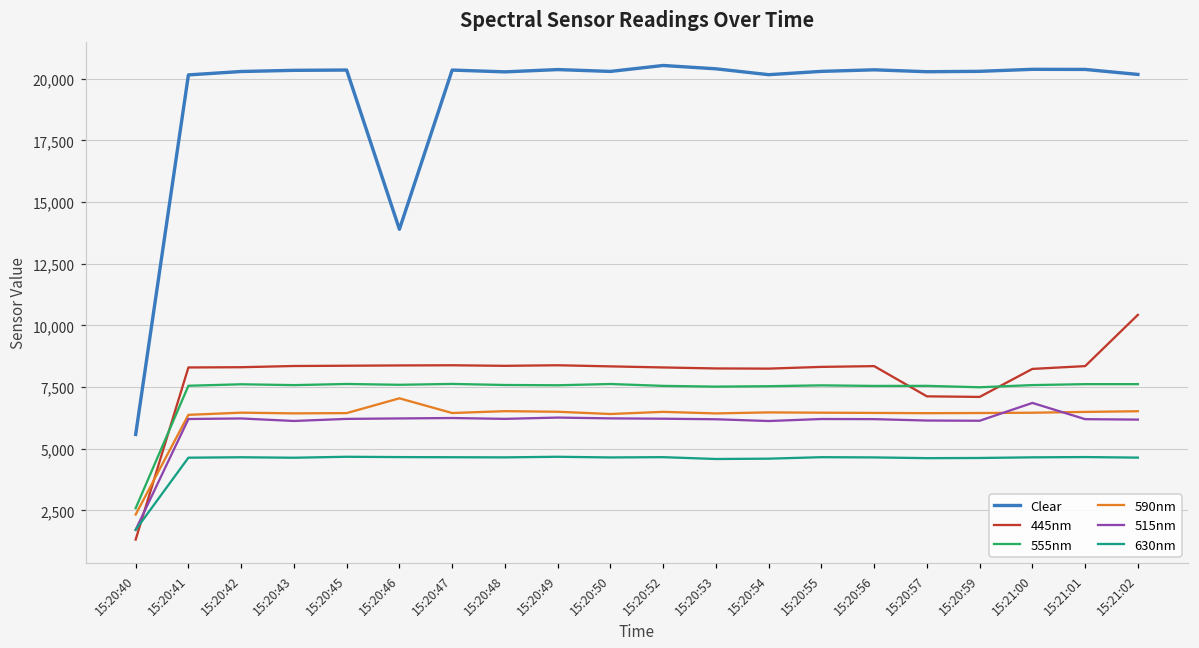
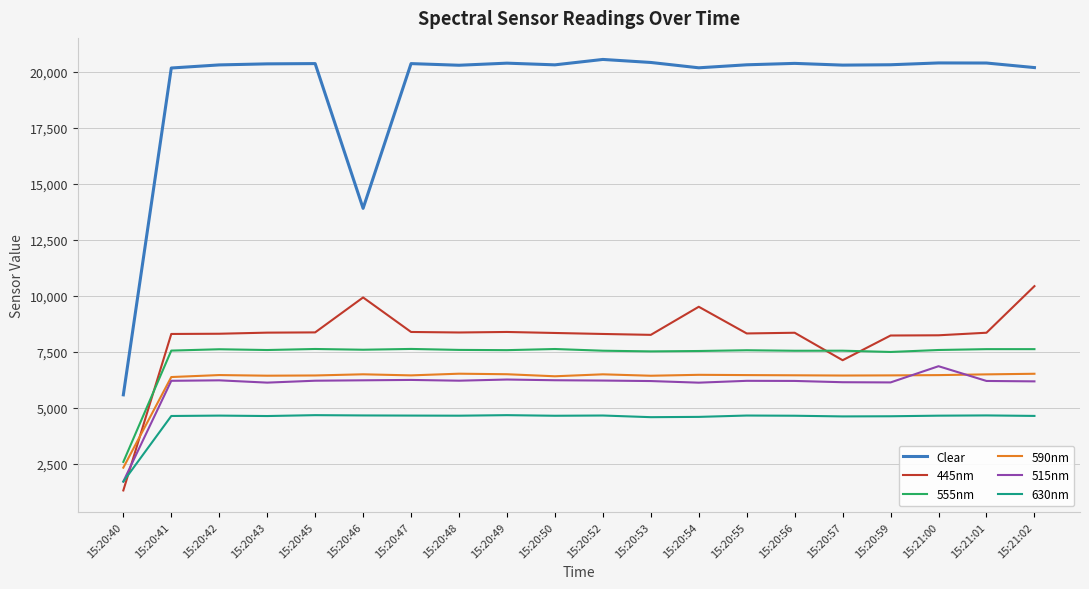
445nm, 15:20:46: 8,400 -> 9,900
590nm, 15:20:46: 7,000 -> 6,500
445nm, 15:20:54: 8,200 -> 9,500
445nm, 15:20:59: 7,100 -> 8,200
